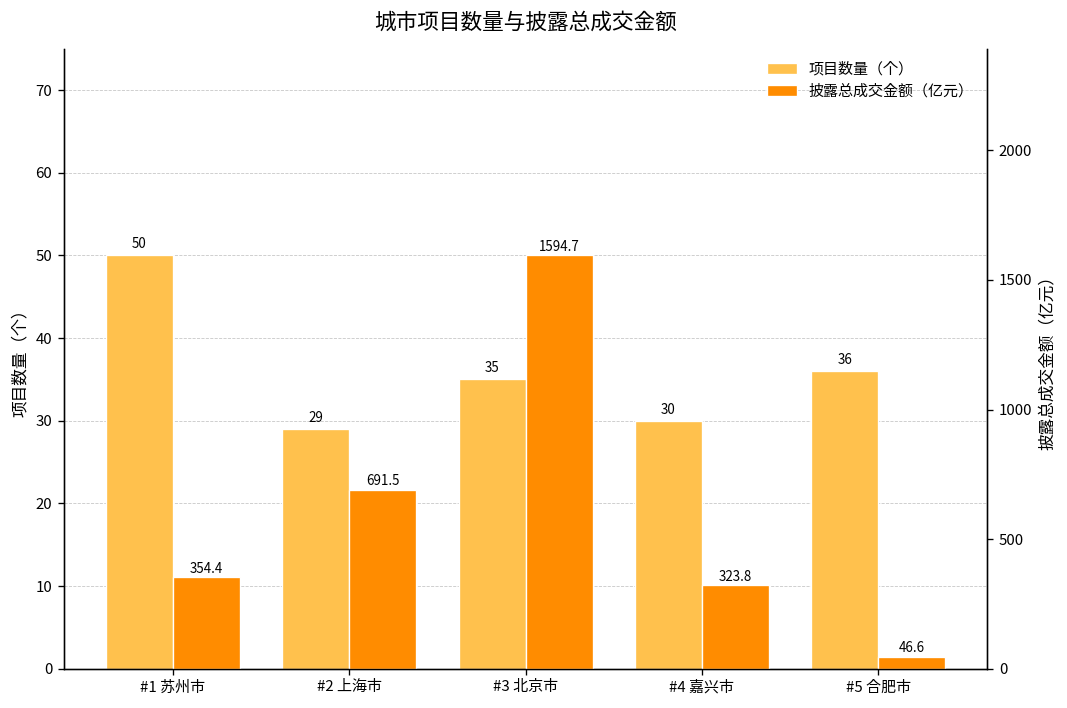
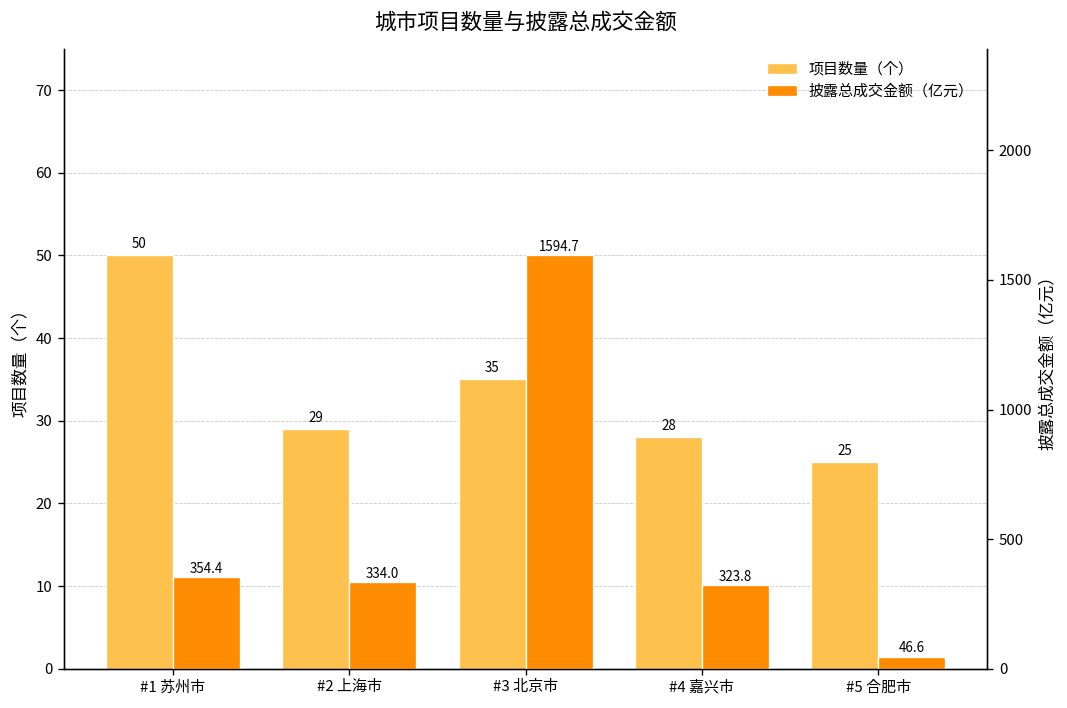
项目数量（个）, #4 嘉兴市: 30 -> 28
项目数量（个）, #5 合肥市: 36 -> 25
披露总成交金额（亿元）, #2 上海市: 691.5 -> 334.0
